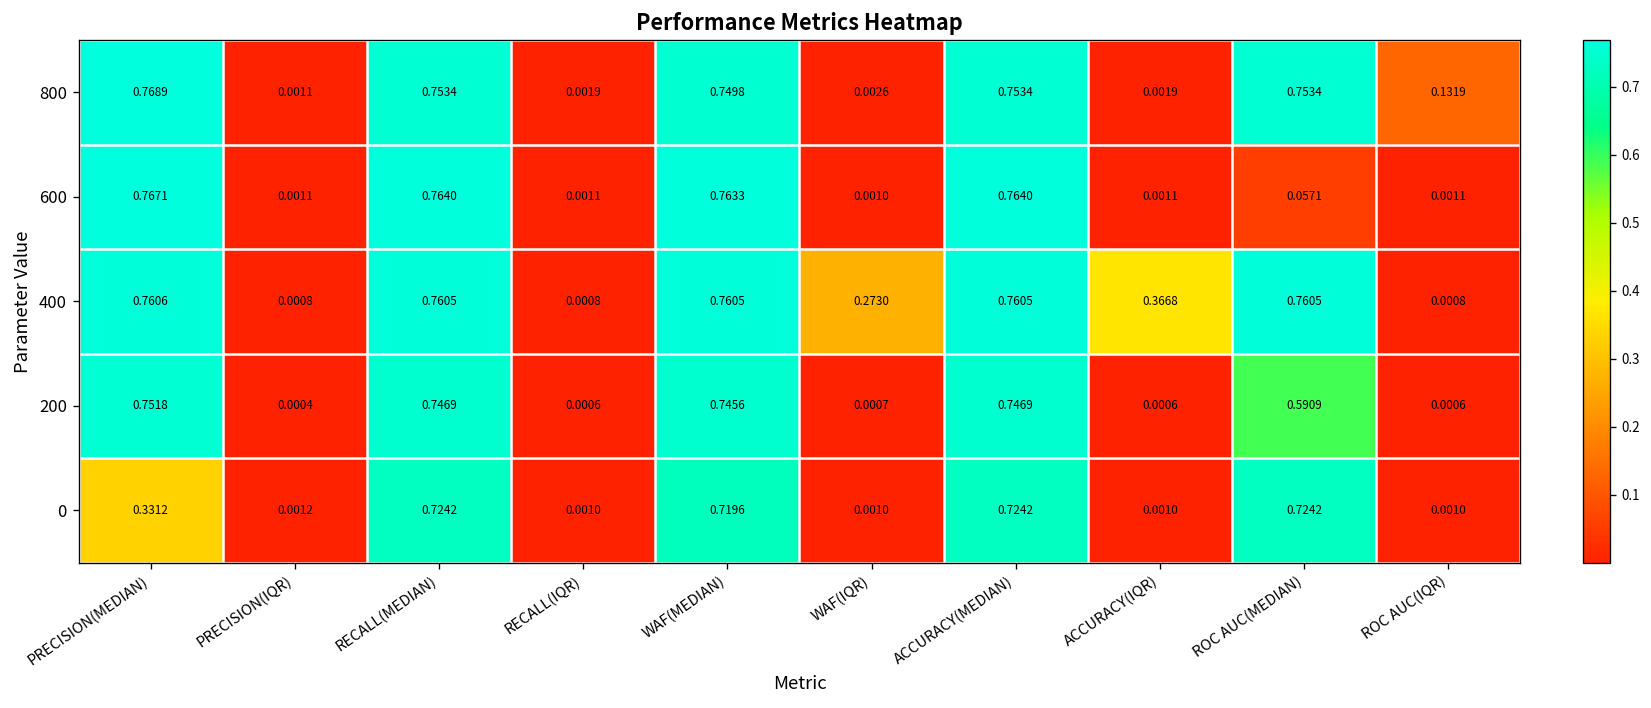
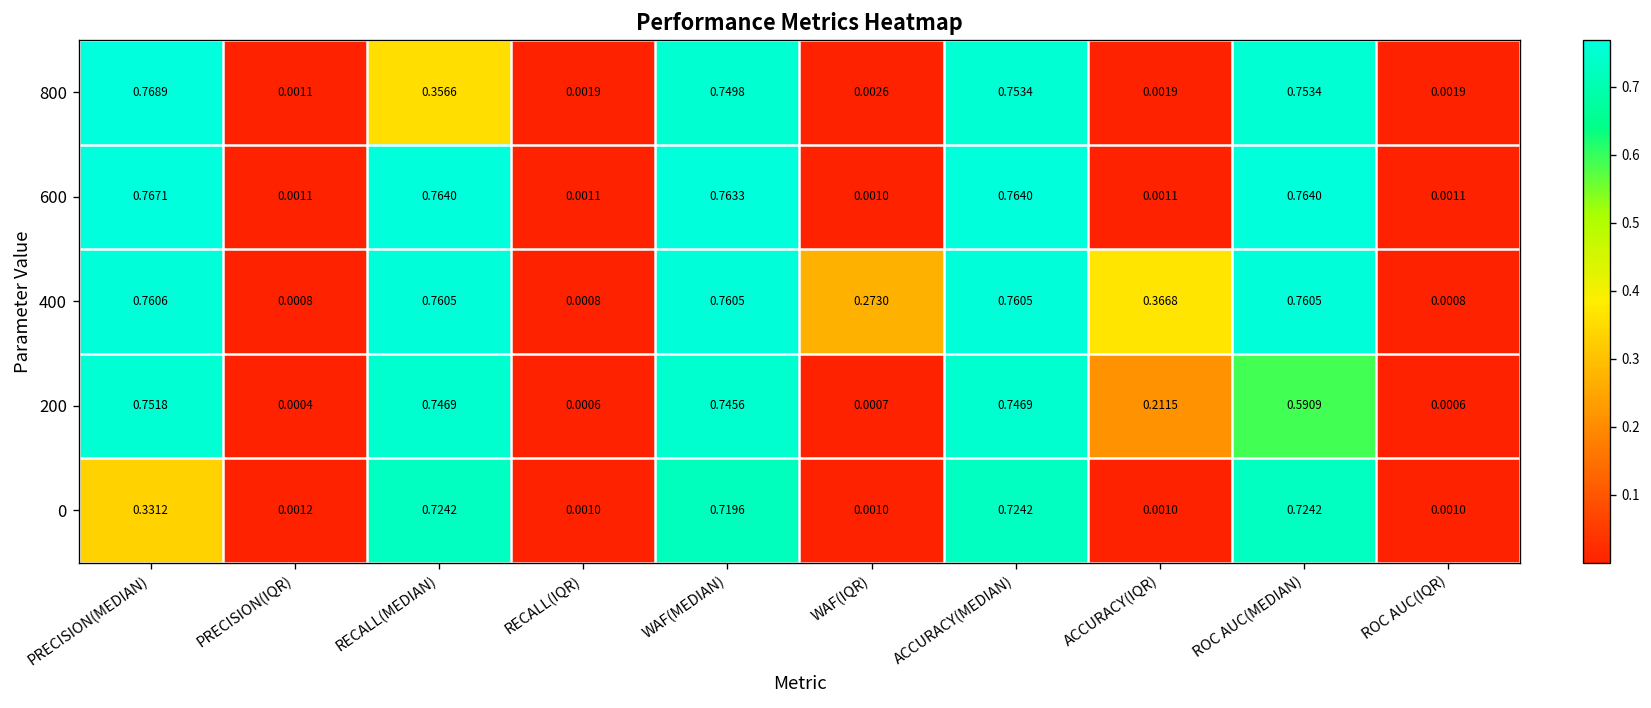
800, RECALL(MEDIAN): 0.7534 -> 0.3566
800, ROC AUC(IQR): 0.1319 -> 0.0019
600, ROC AUC(MEDIAN): 0.0571 -> 0.7640
200, ACCURACY(IQR): 0.0006 -> 0.2115
